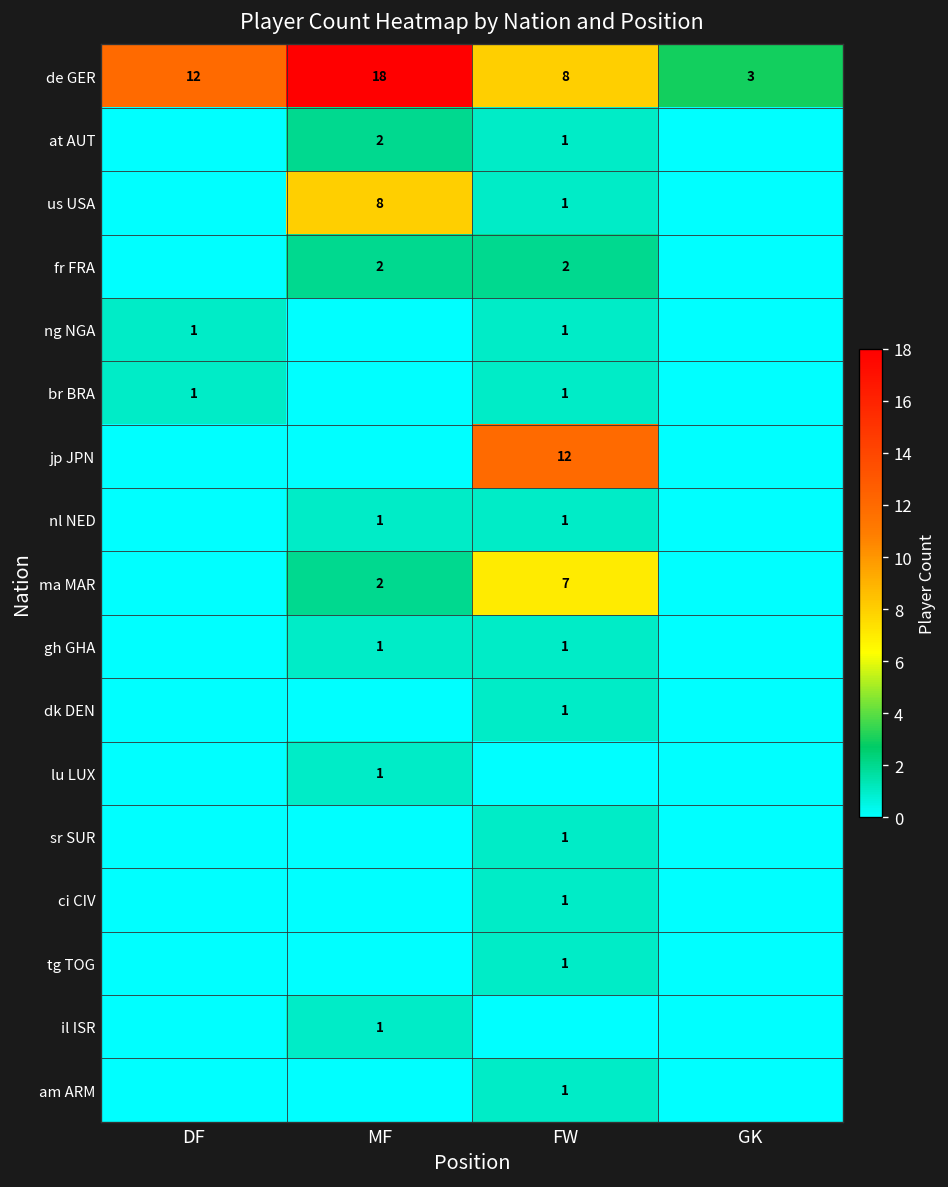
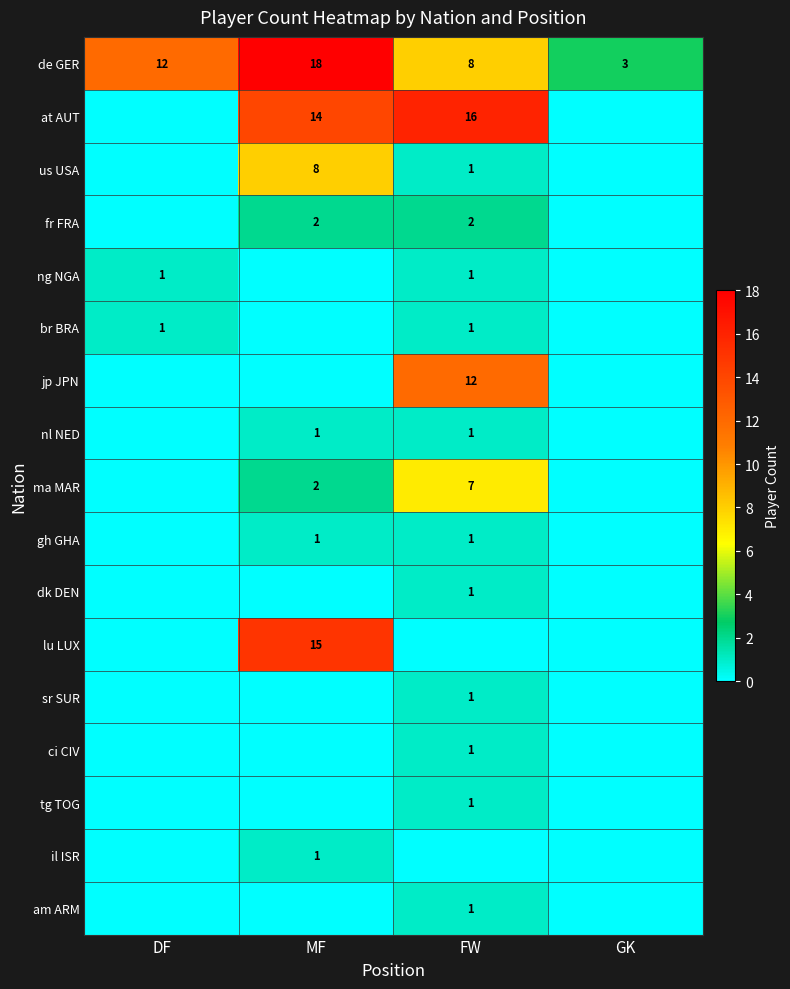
at AUT, MF: 2 -> 14
at AUT, FW: 1 -> 16
lu LUX, MF: 1 -> 15
